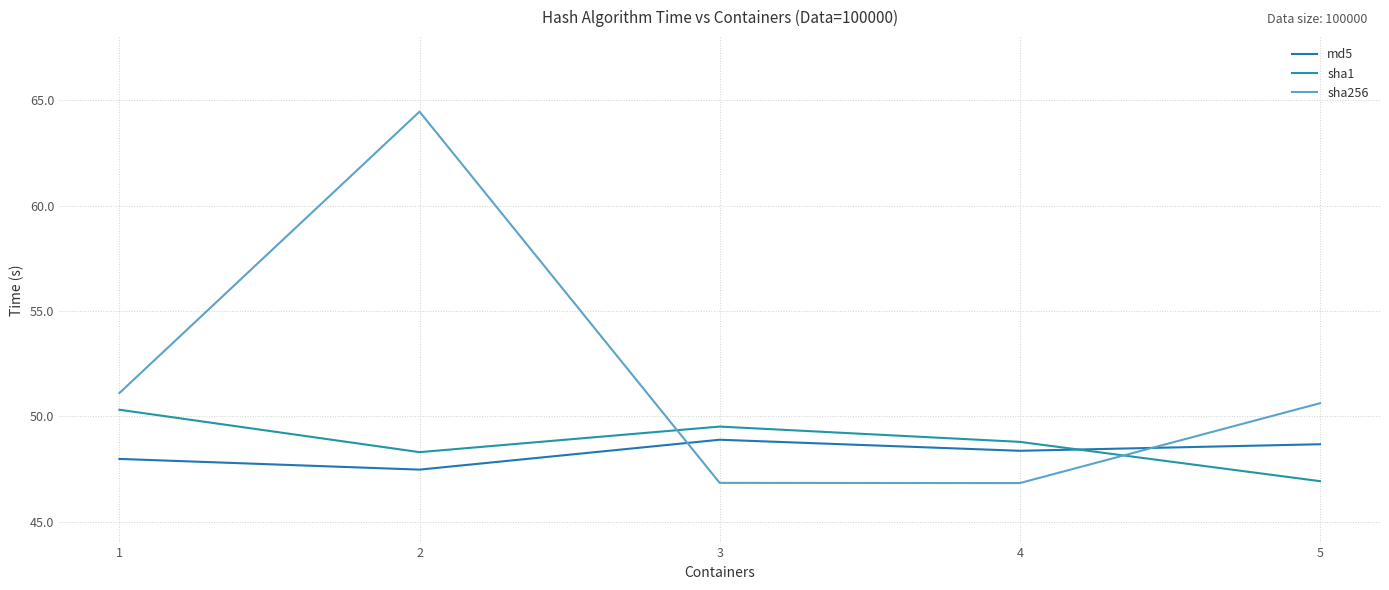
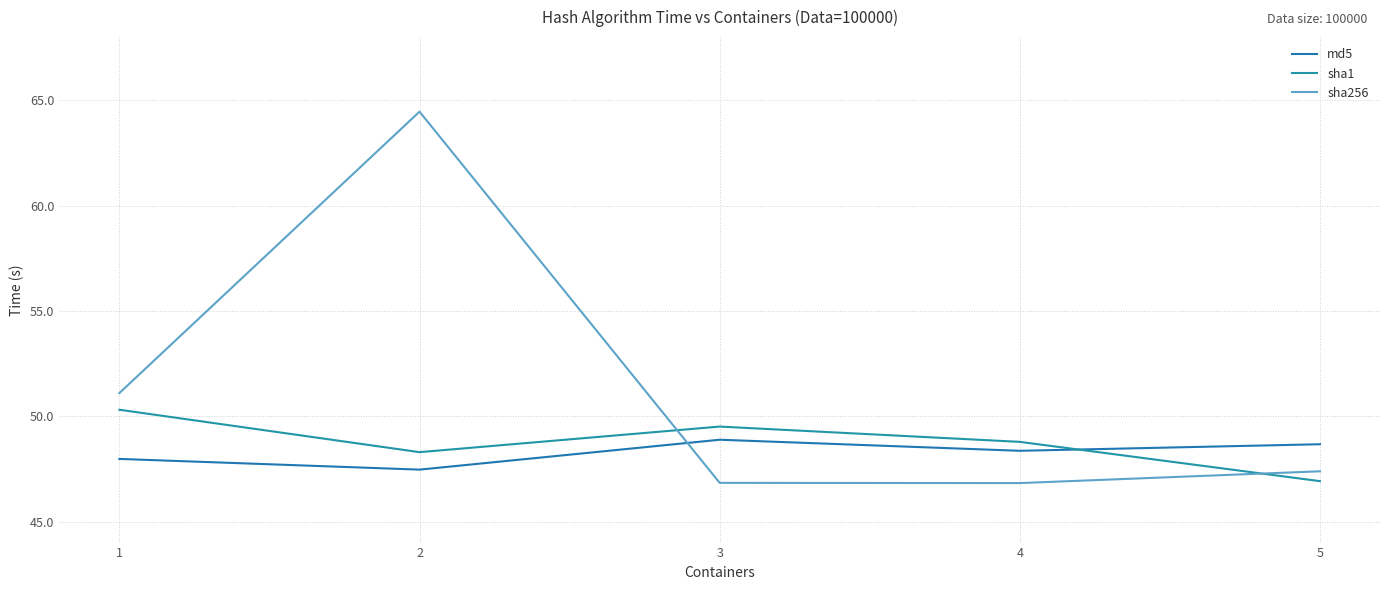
sha256, 5: 50.6 -> 47.4
